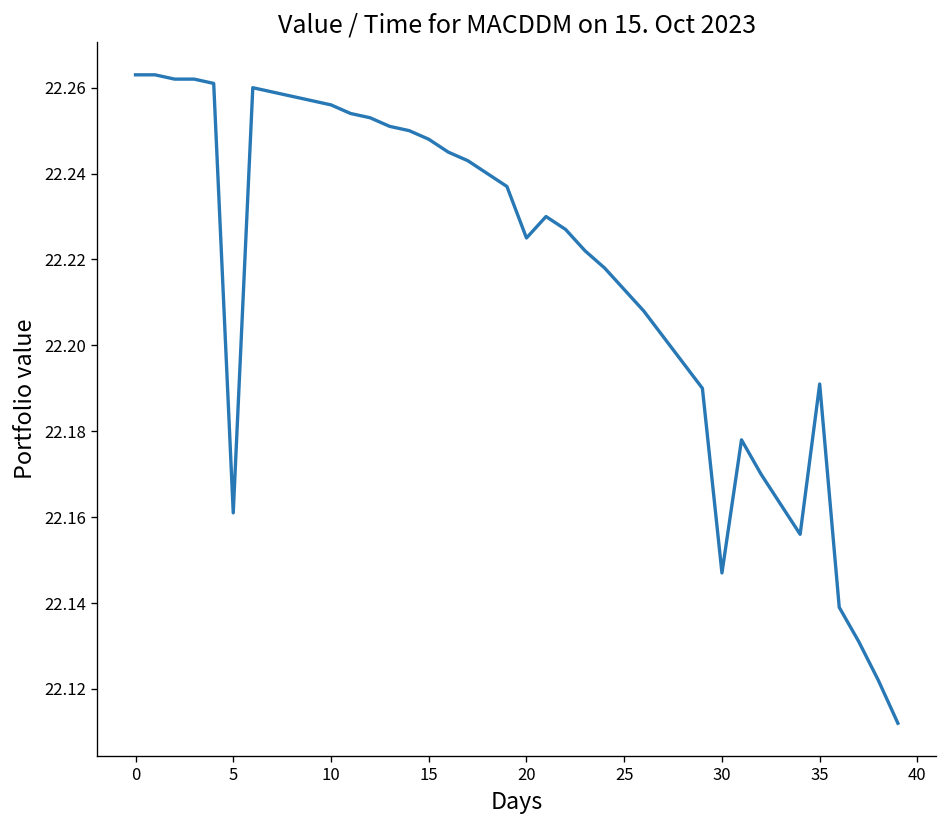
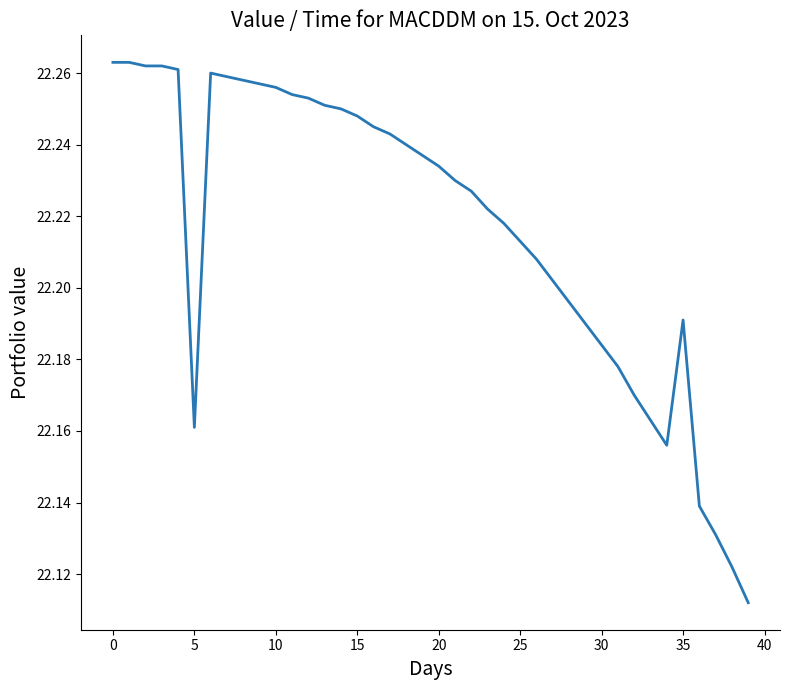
20: 22.225 -> 22.234
30: 22.147 -> 22.184
